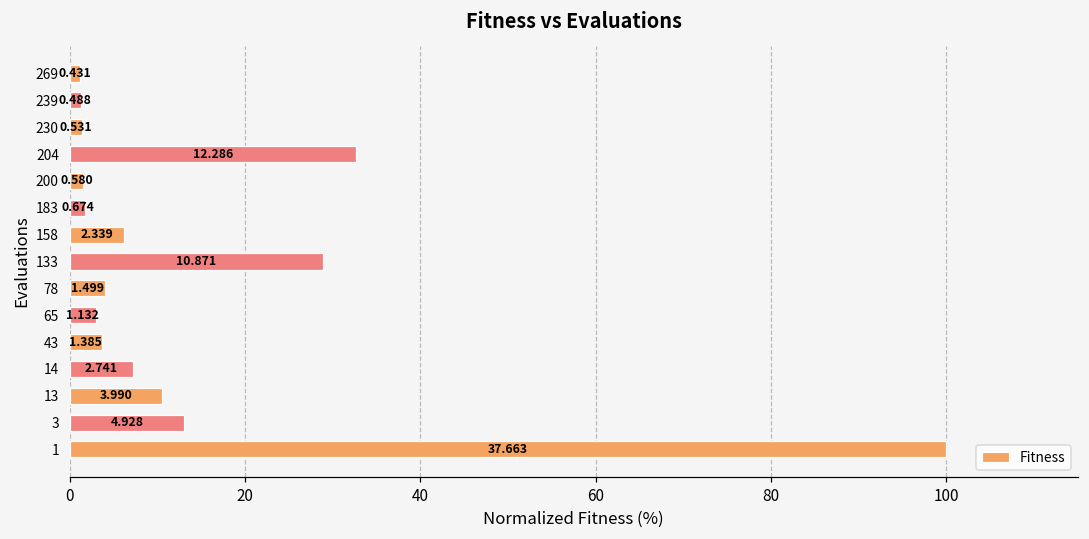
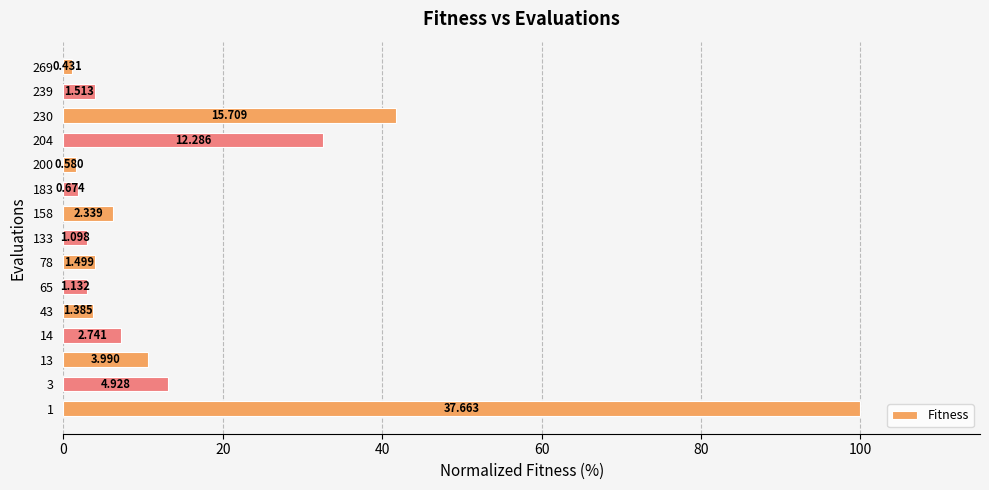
239: 0.488 -> 1.513
230: 0.531 -> 15.709
133: 10.871 -> 1.098
